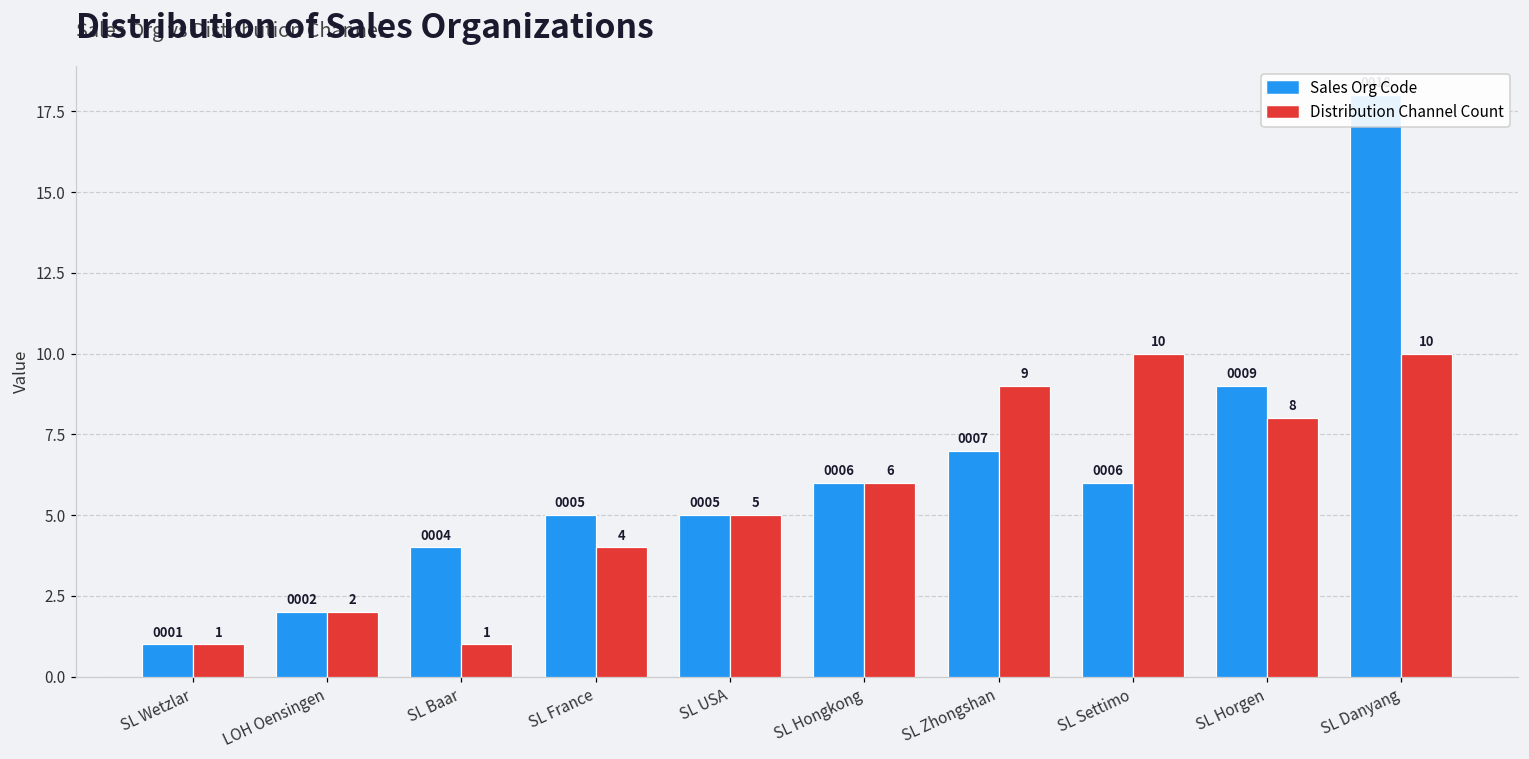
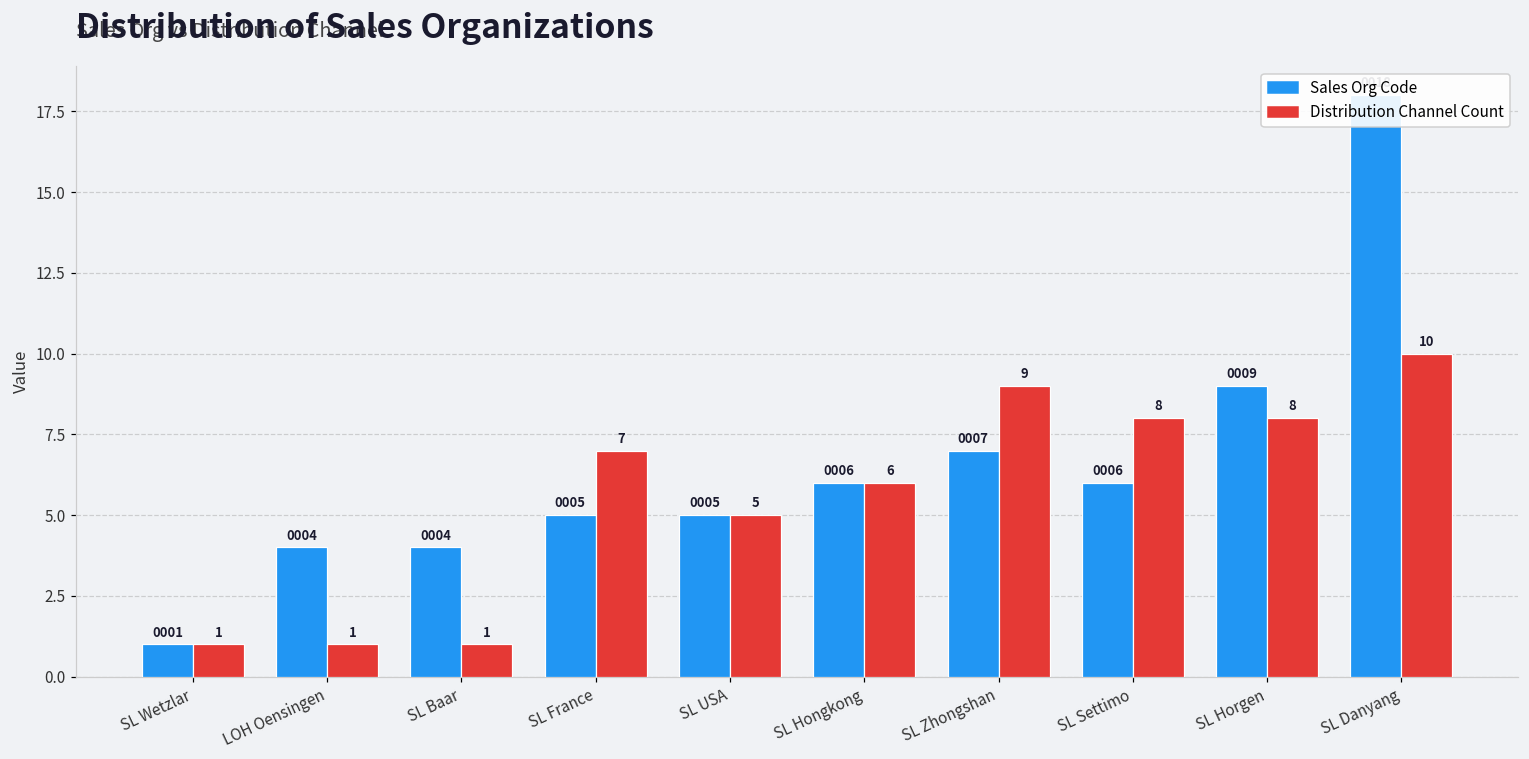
Sales Org Code, LOH Oensingen: 0002 -> 0004
Distribution Channel Count, LOH Oensingen: 2 -> 1
Distribution Channel Count, SL France: 4 -> 7
Distribution Channel Count, SL Settimo: 10 -> 8
